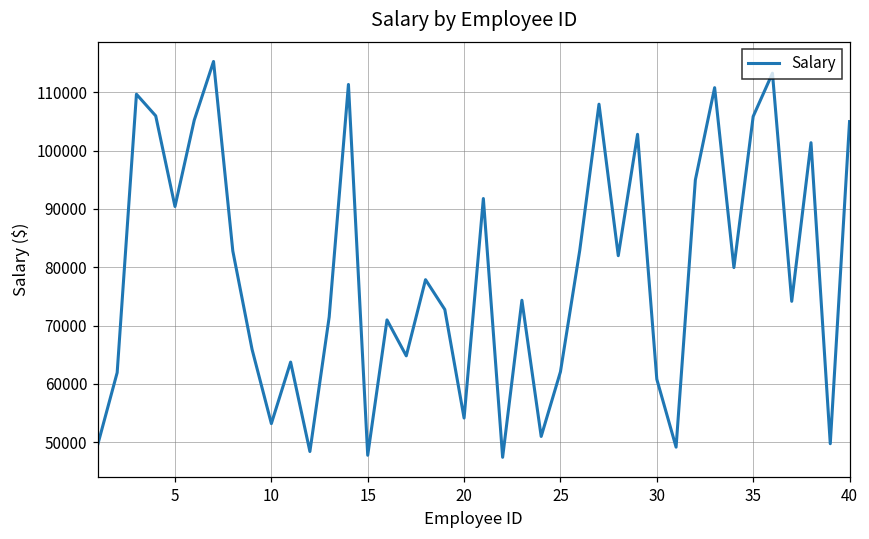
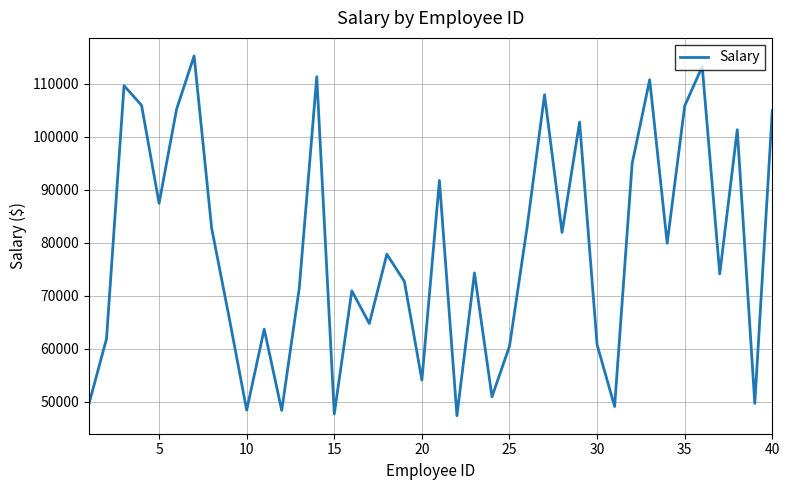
5: 90000 -> 87000
10: 53000 -> 48000
25: 62000 -> 61000
